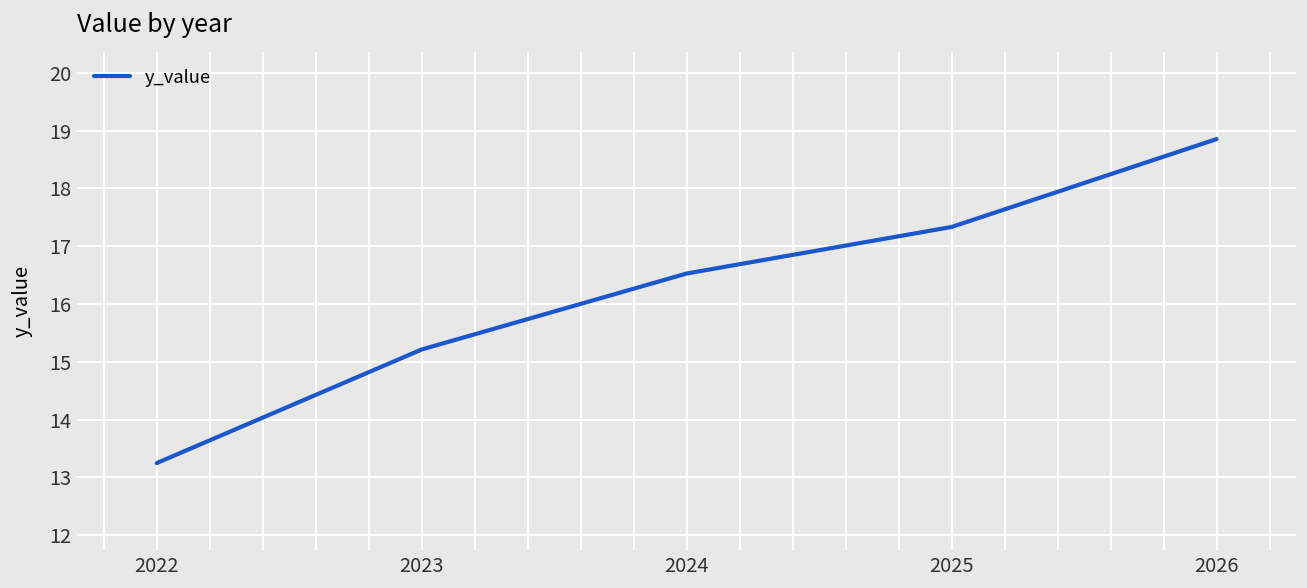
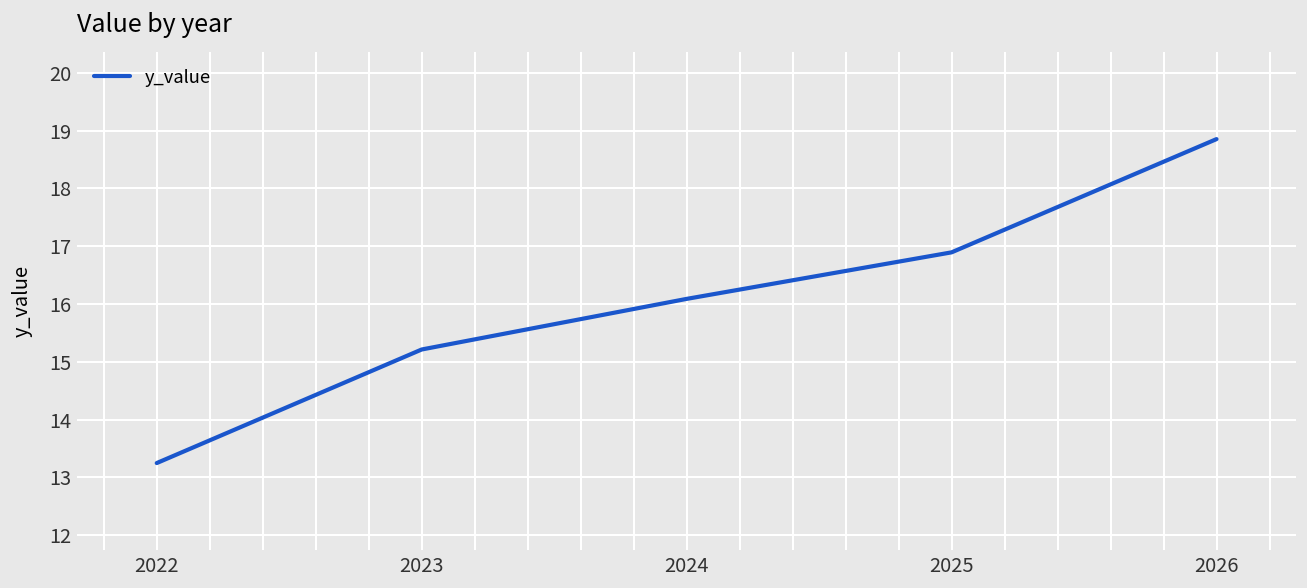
2024: 16.5 -> 16.1
2025: 17.3 -> 16.9
